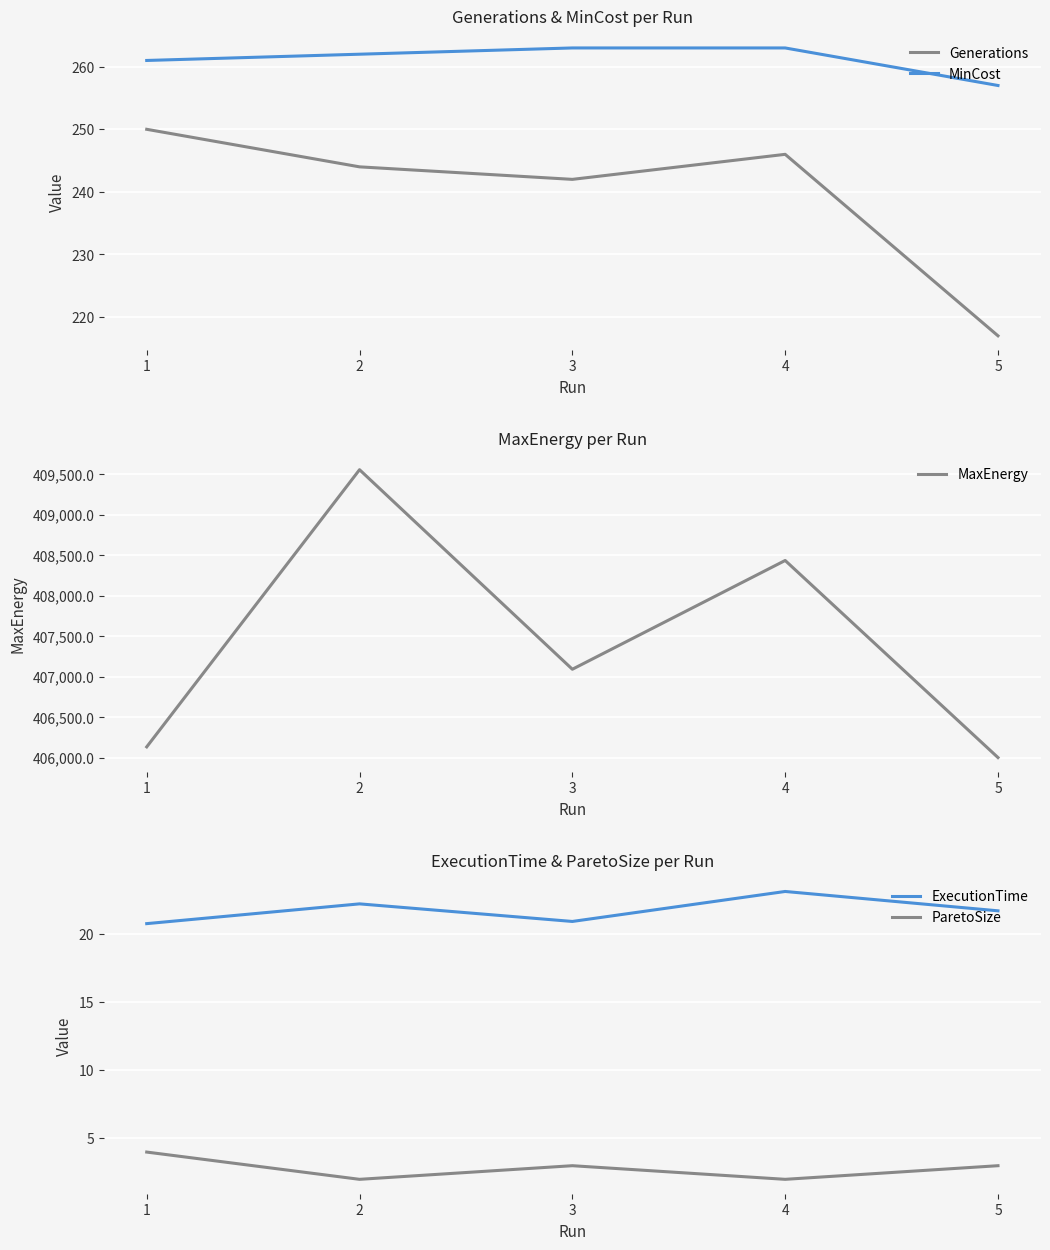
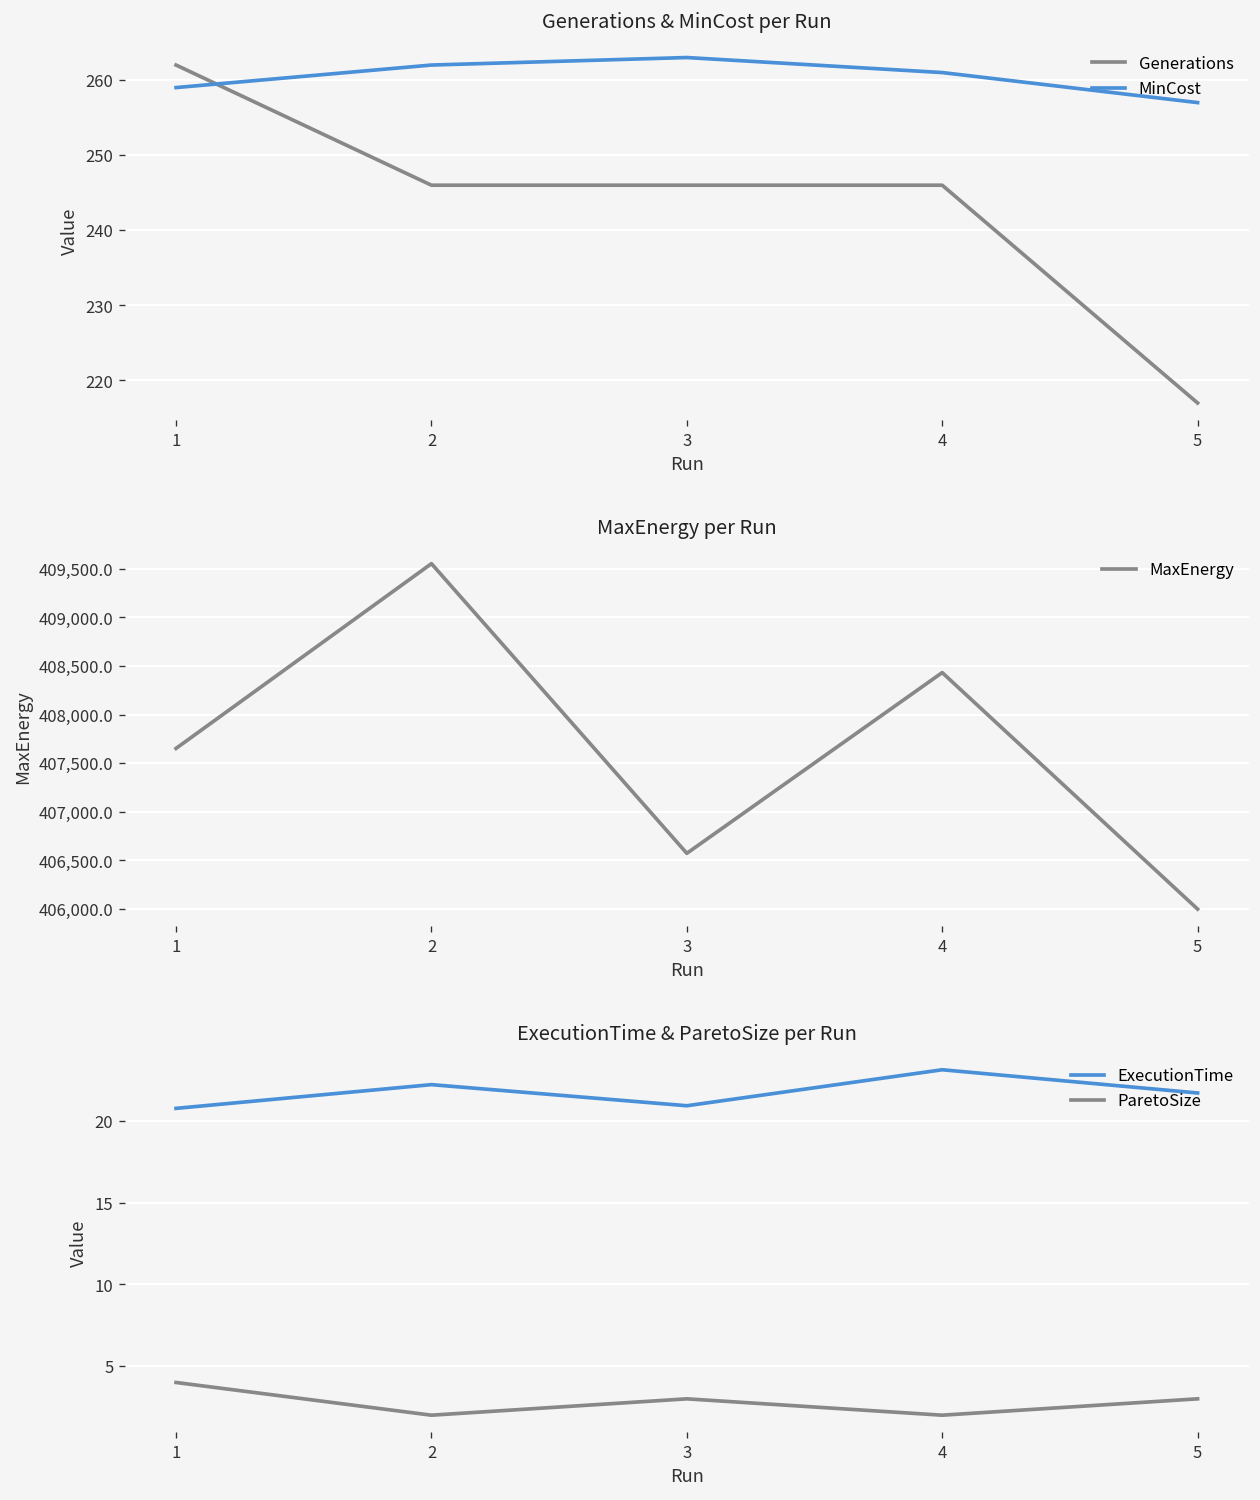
Generations & MinCost per Run, Generations, 1: 250 -> 262
Generations & MinCost per Run, MinCost, 1: 261 -> 259
Generations & MinCost per Run, Generations, 2: 244 -> 246
Generations & MinCost per Run, Generations, 3: 242 -> 246
Generations & MinCost per Run, MinCost, 4: 263 -> 261
MaxEnergy per Run, 1: 406,100 -> 407,700
MaxEnergy per Run, 3: 407,100 -> 406,600
